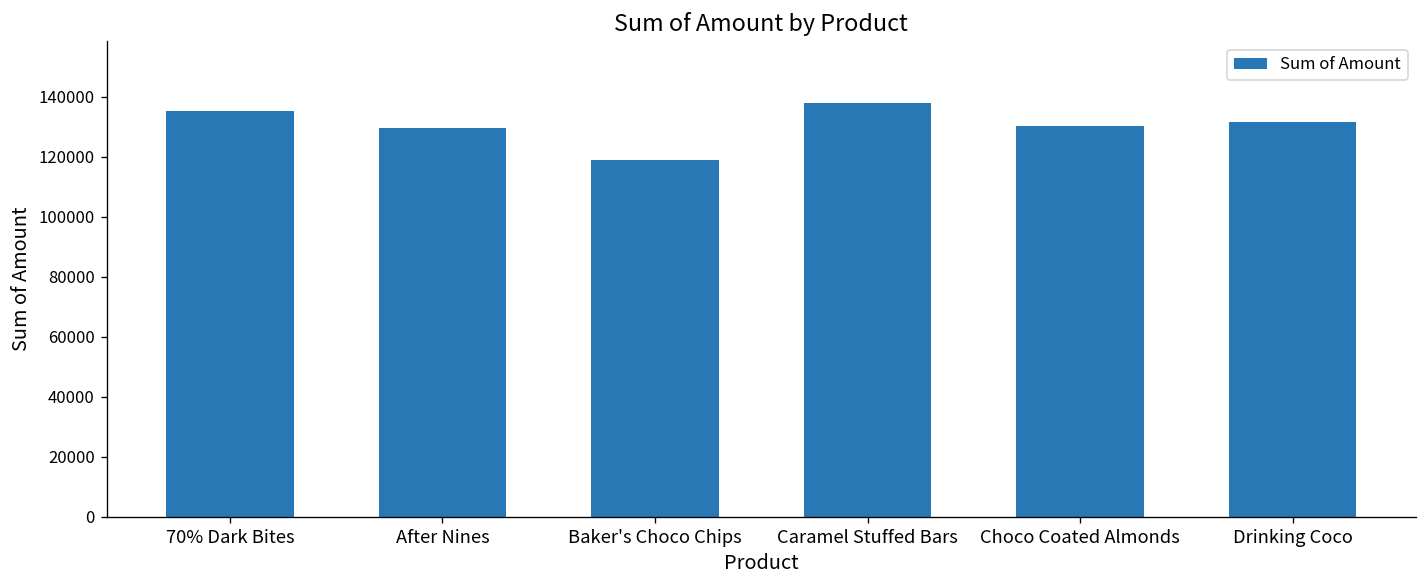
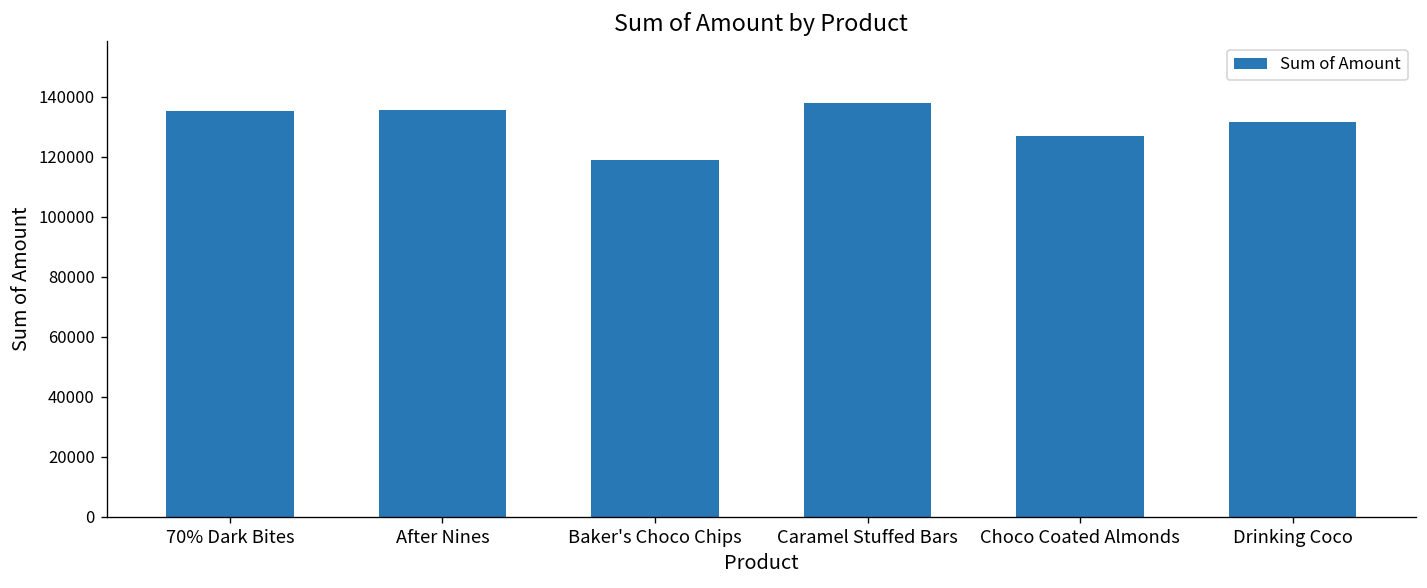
After Nines: 130000 -> 135000
Choco Coated Almonds: 130000 -> 127000
